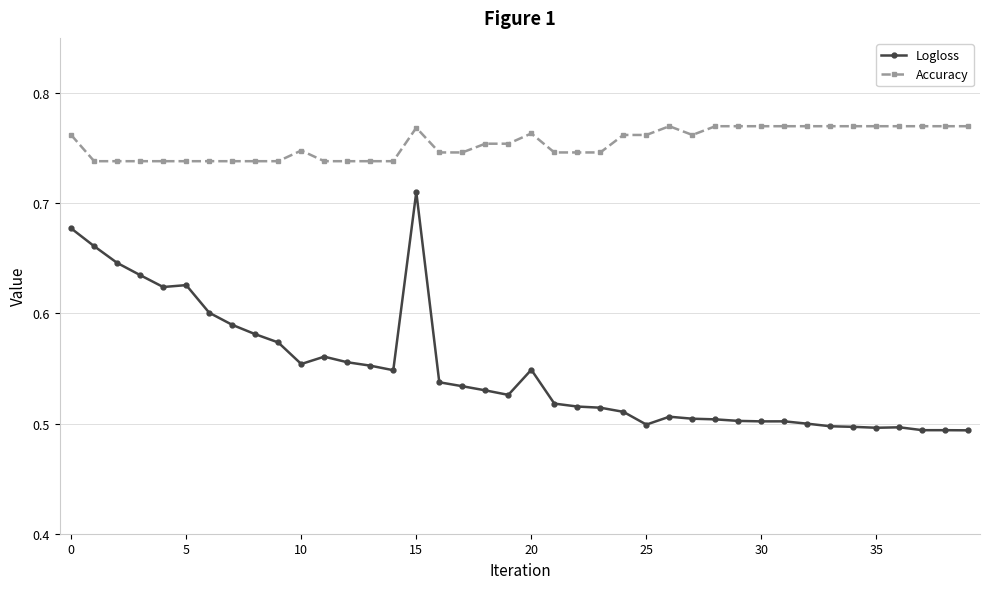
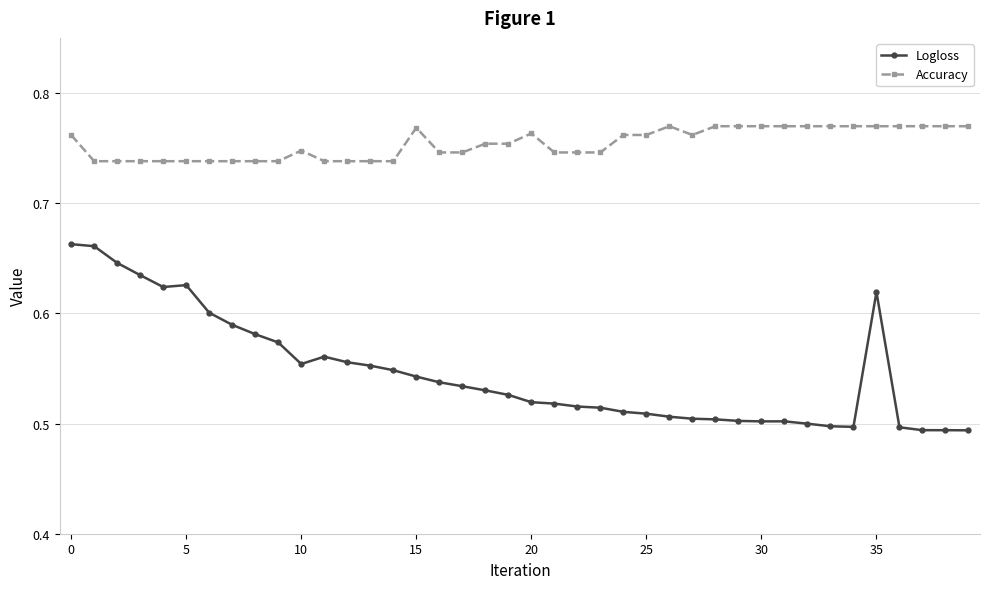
Logloss, 0: 0.677 -> 0.663
Logloss, 15: 0.710 -> 0.543
Logloss, 20: 0.549 -> 0.519
Logloss, 25: 0.499 -> 0.509
Logloss, 35: 0.496 -> 0.619
